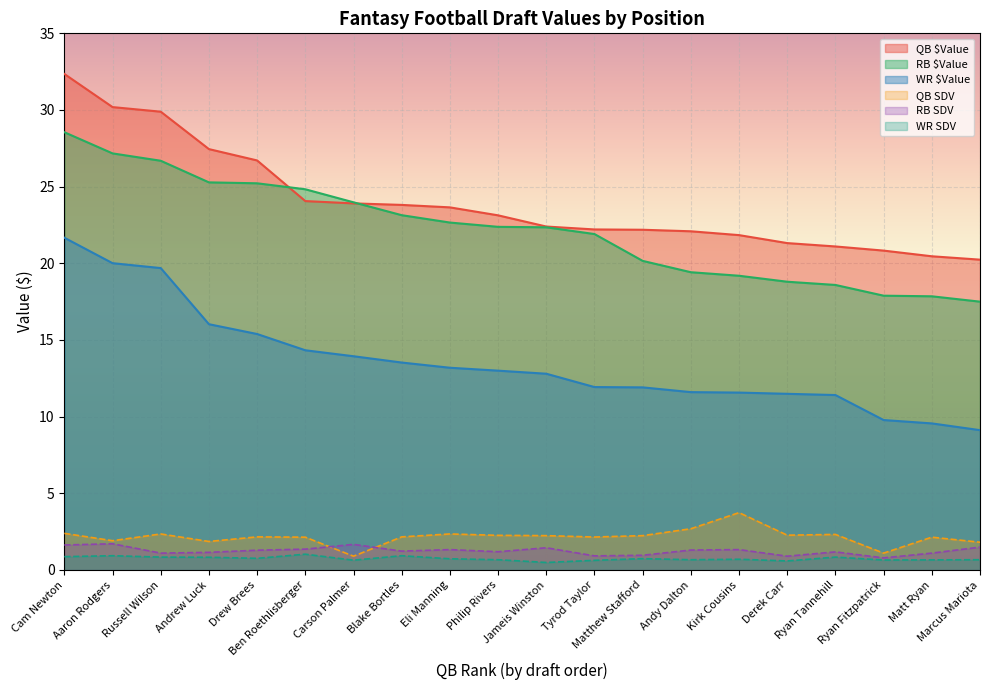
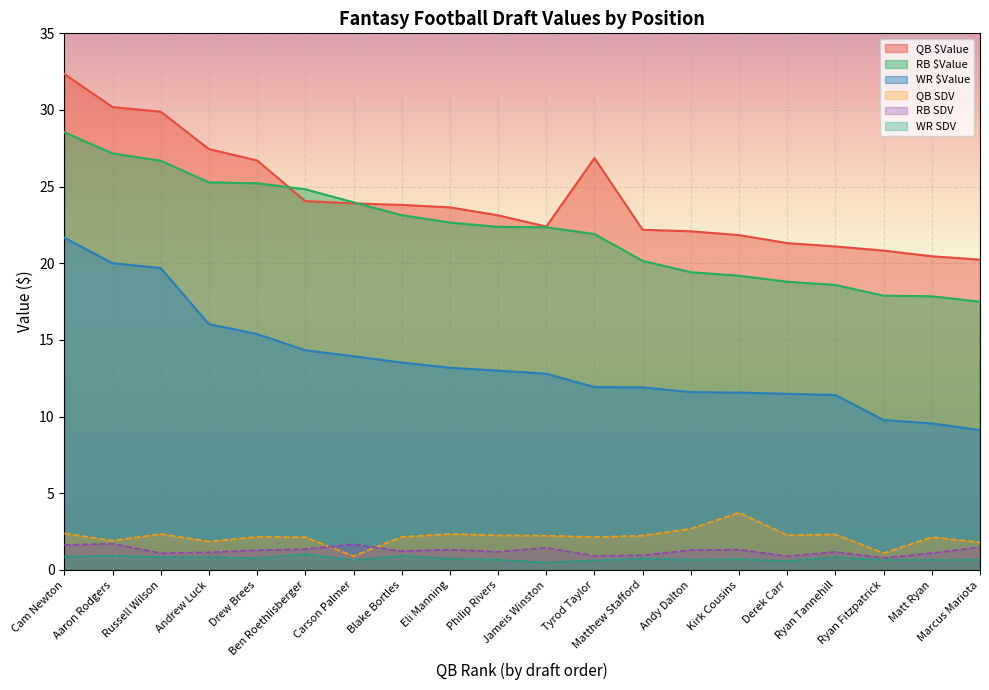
QB $Value, Tyrod Taylor: 22.2 -> 26.9
